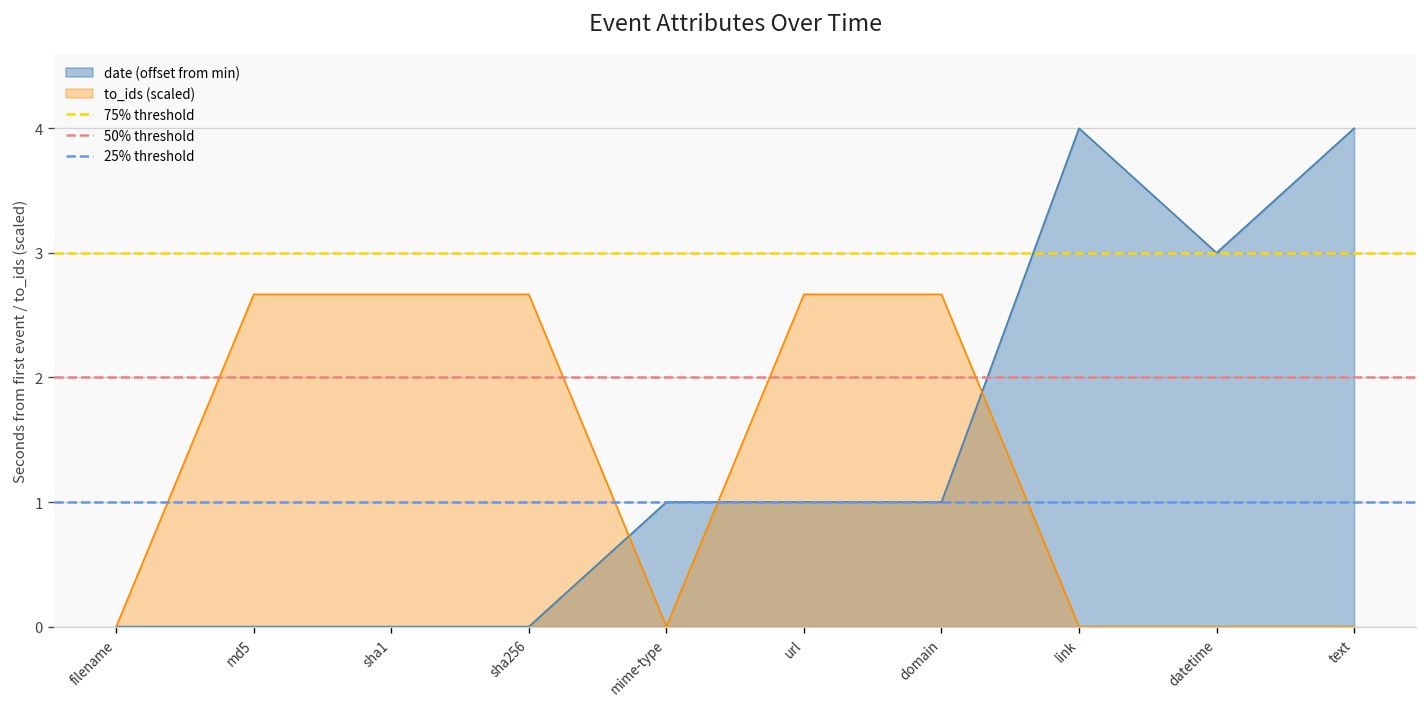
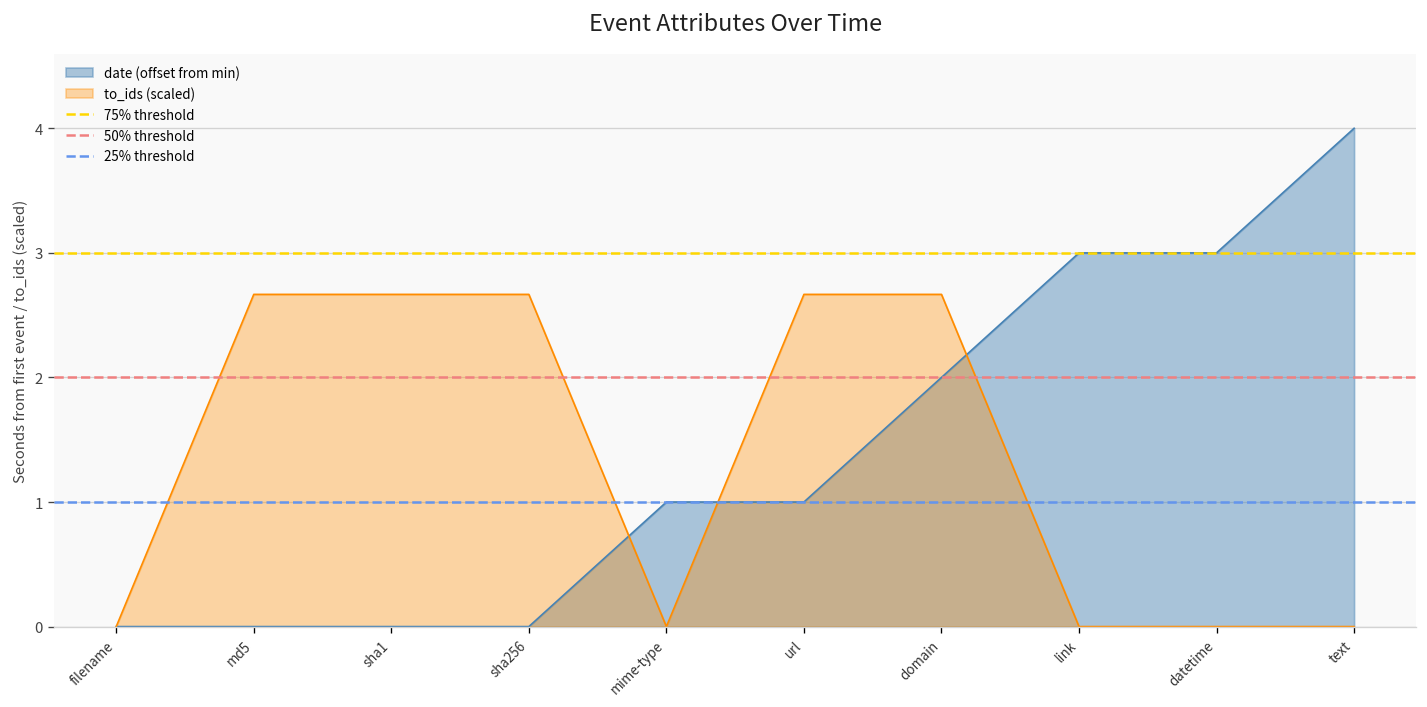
date (offset from min), domain: 1.00 -> 2.00
date (offset from min), link: 4.00 -> 3.00
